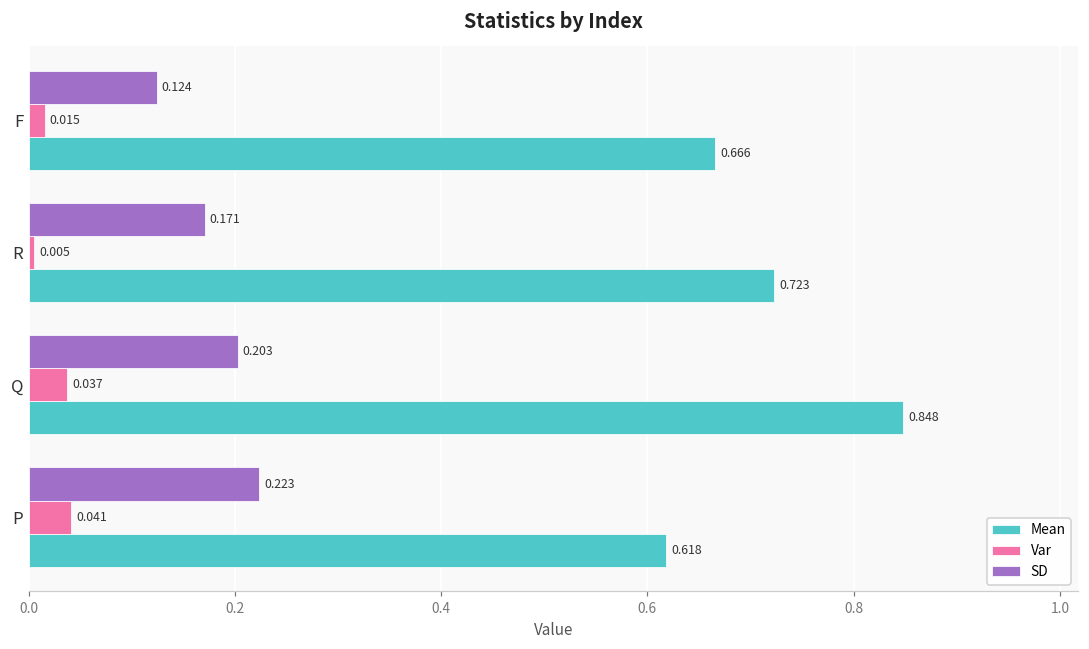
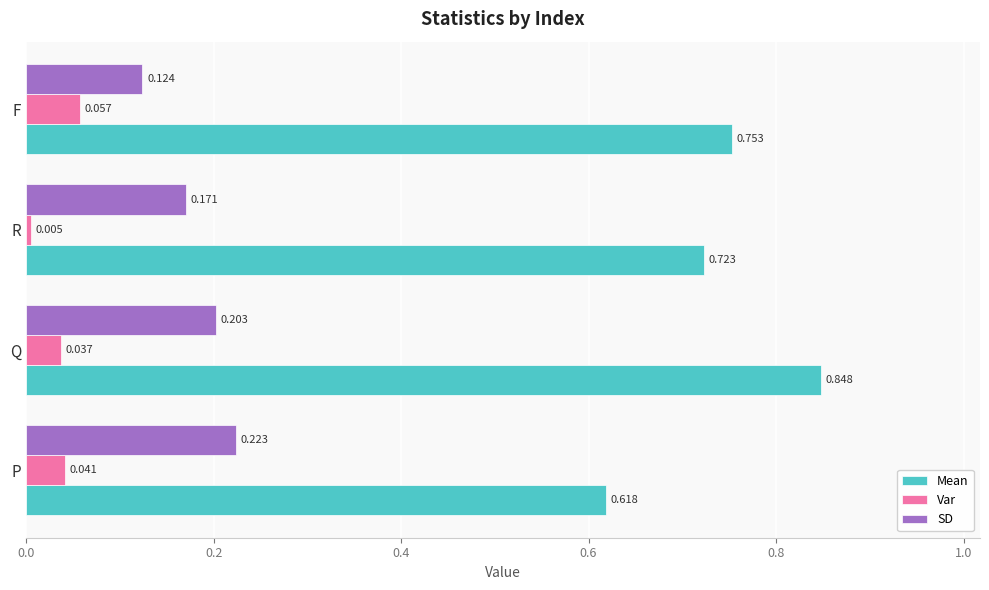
Var, F: 0.015 -> 0.057
Mean, F: 0.666 -> 0.753
